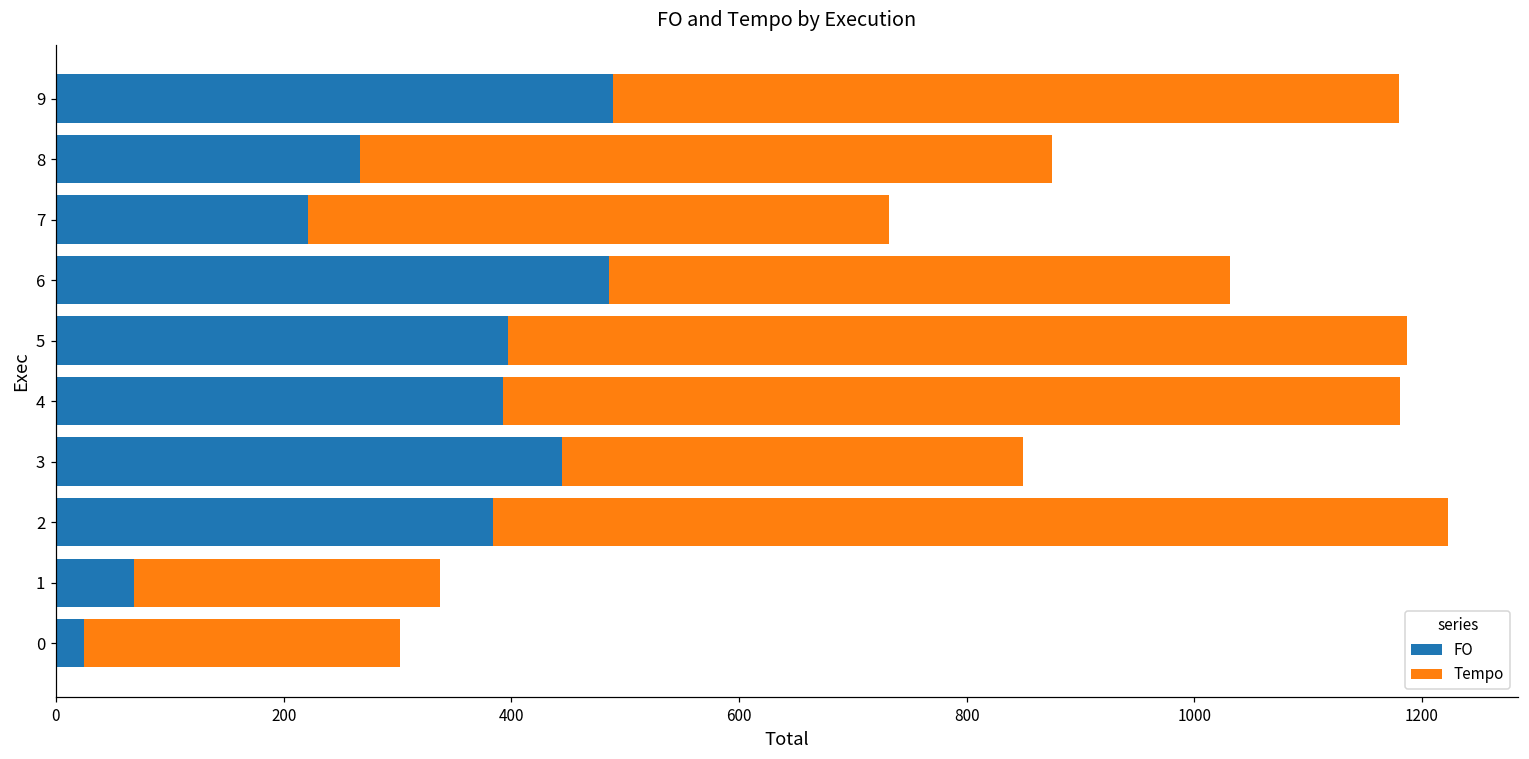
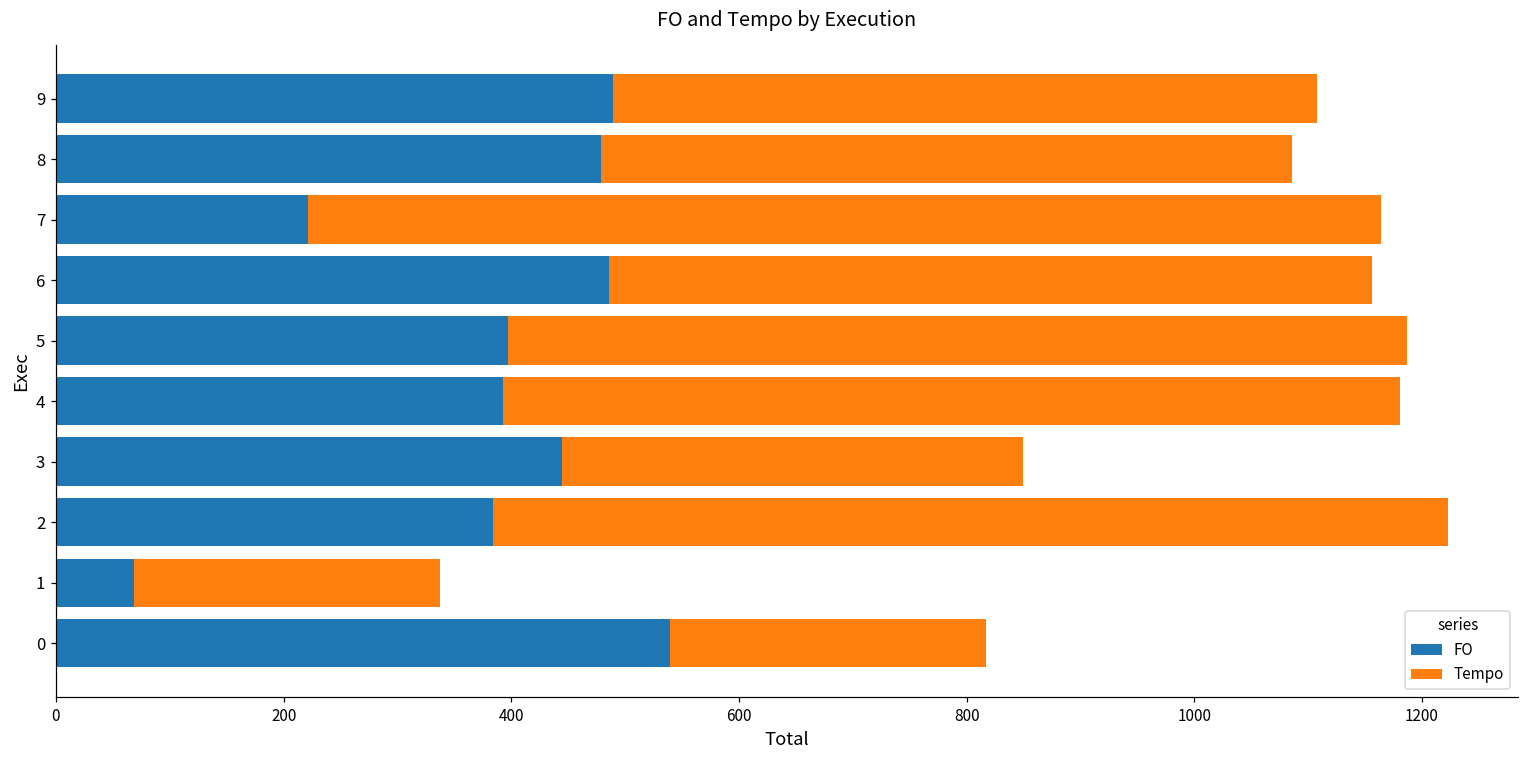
Tempo, 9: 691 -> 618
FO, 8: 267 -> 479
Tempo, 7: 511 -> 943
Tempo, 6: 546 -> 670
FO, 0: 25 -> 539
